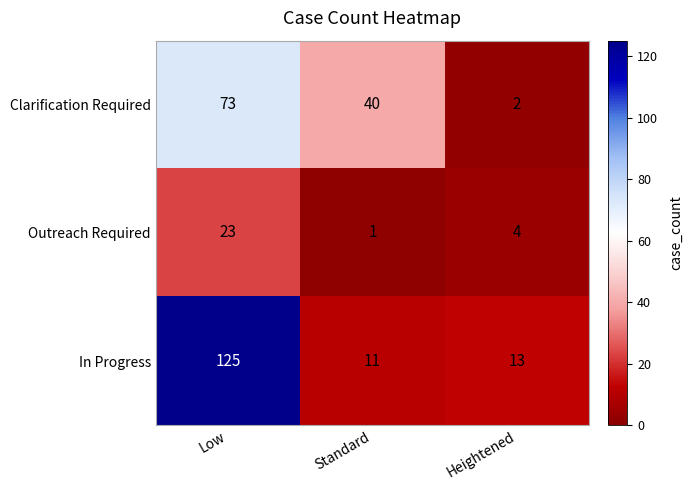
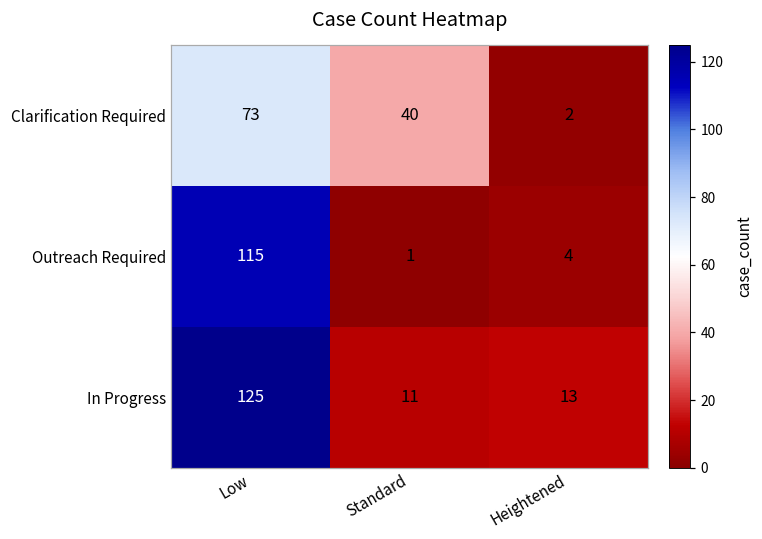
Outreach Required, Low: 23 -> 115
